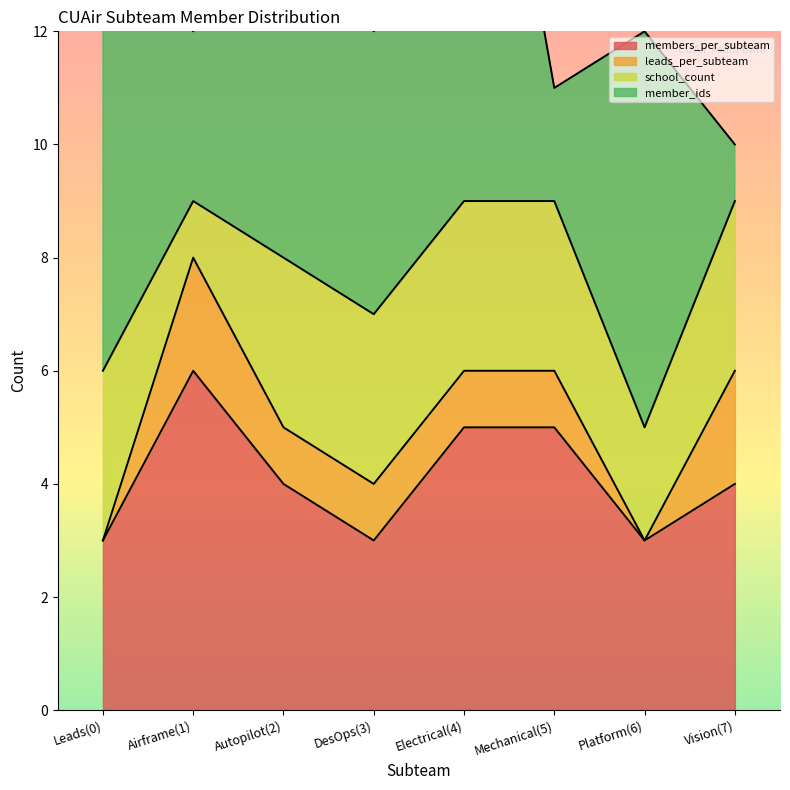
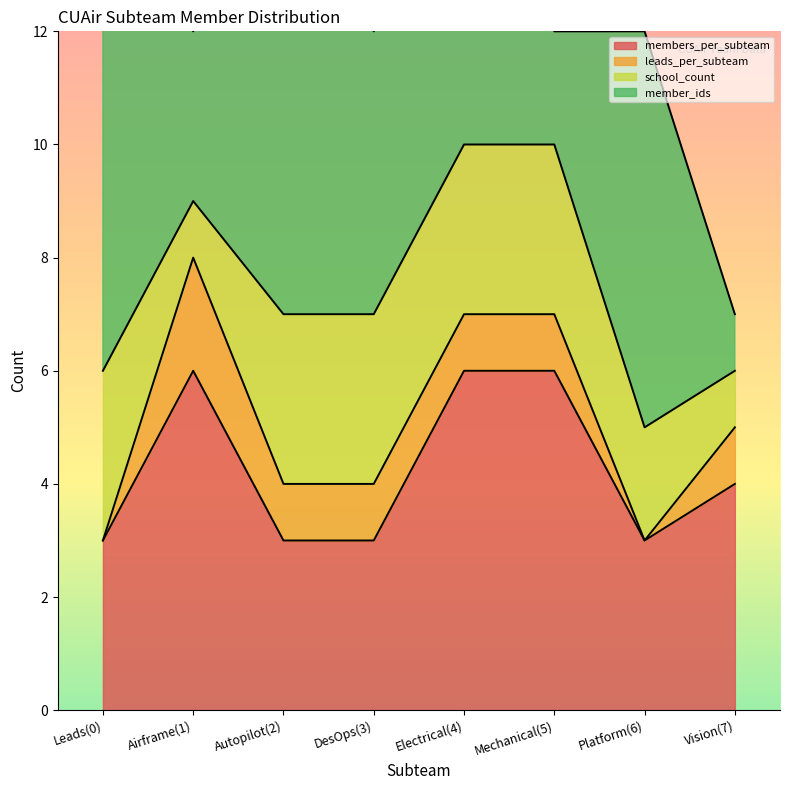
members_per_subteam, Autopilot(2): 4 -> 3
members_per_subteam, Electrical(4): 5 -> 6
members_per_subteam, Mechanical(5): 5 -> 6
leads_per_subteam, Vision(7): 2 -> 1
school_count, Vision(7): 3 -> 1
